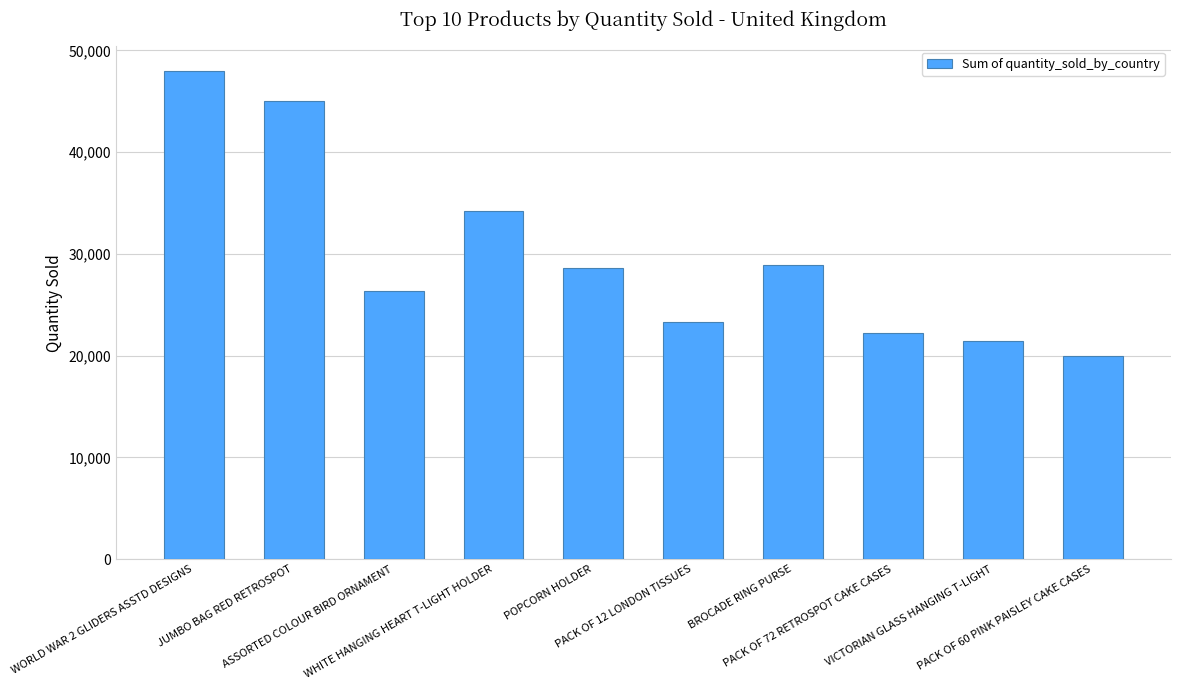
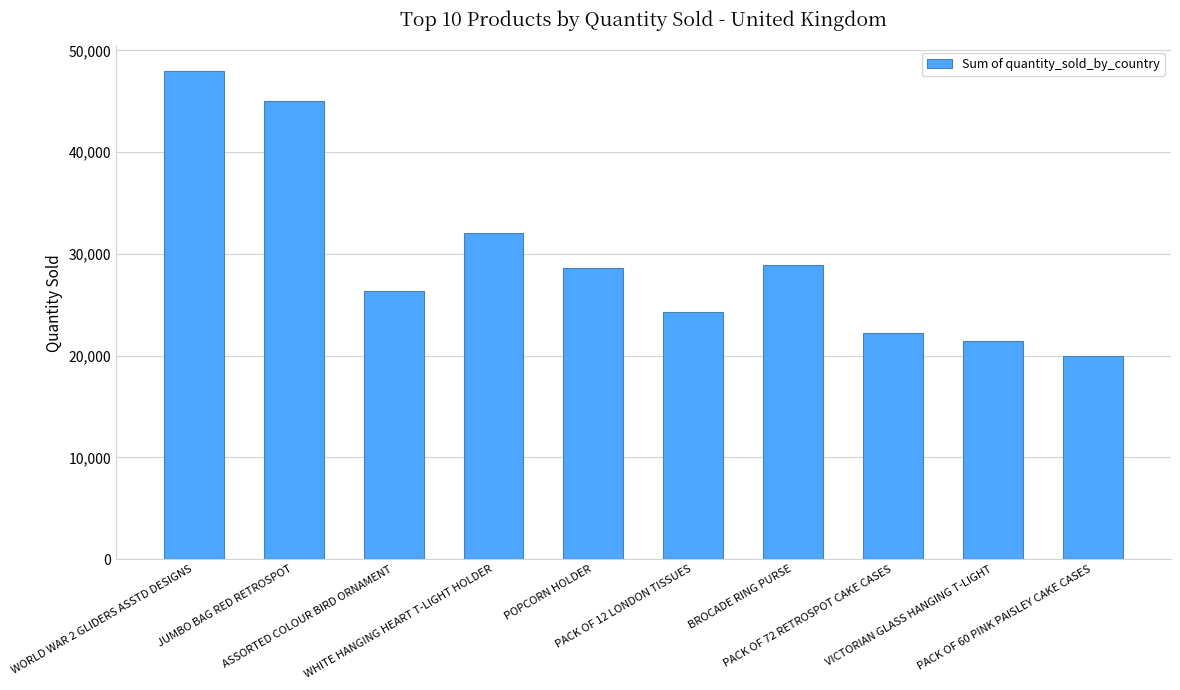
WHITE HANGING HEART T-LIGHT HOLDER: 34,200 -> 32,100
PACK OF 12 LONDON TISSUES: 23,300 -> 24,300
